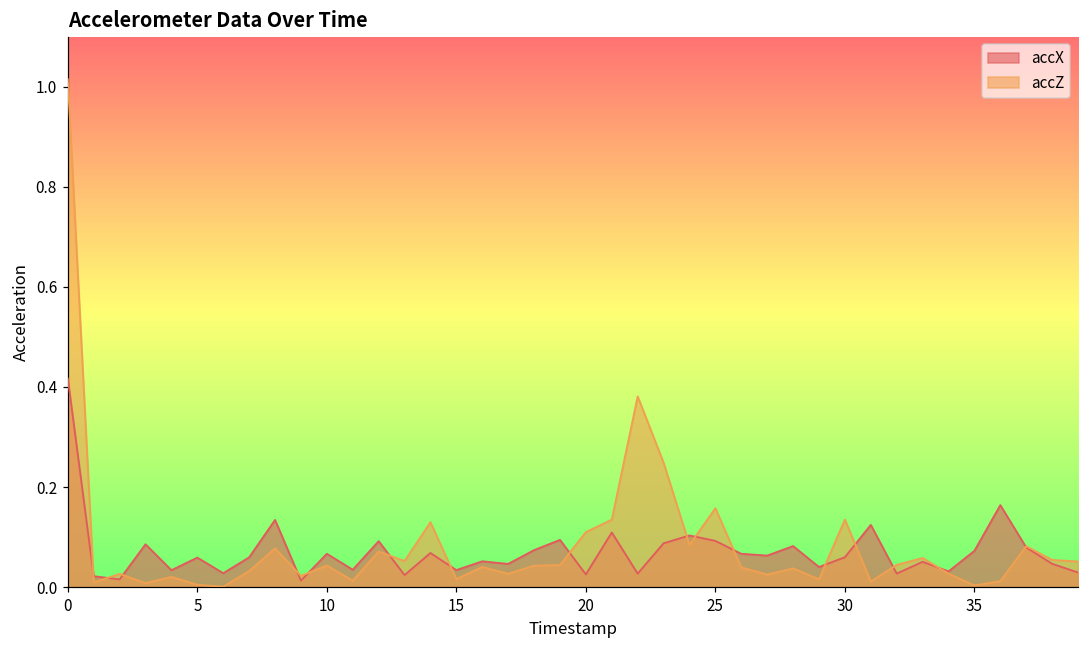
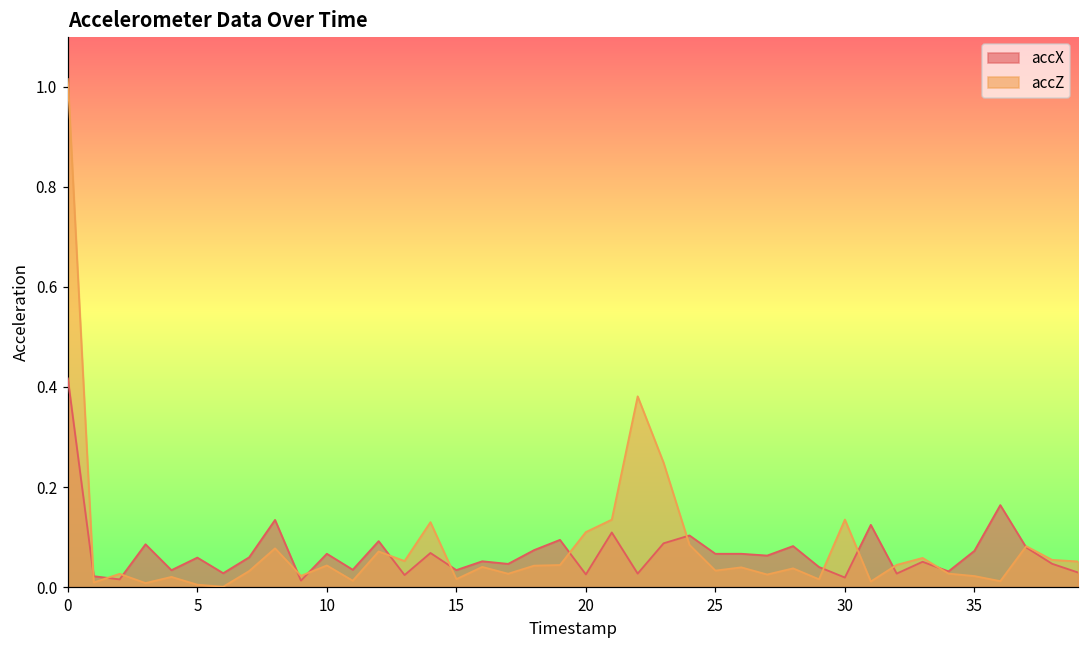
accX, 25: 0.09 -> 0.07
accZ, 25: 0.16 -> 0.03
accX, 30: 0.06 -> 0.02
accZ, 35: 0.00 -> 0.02
